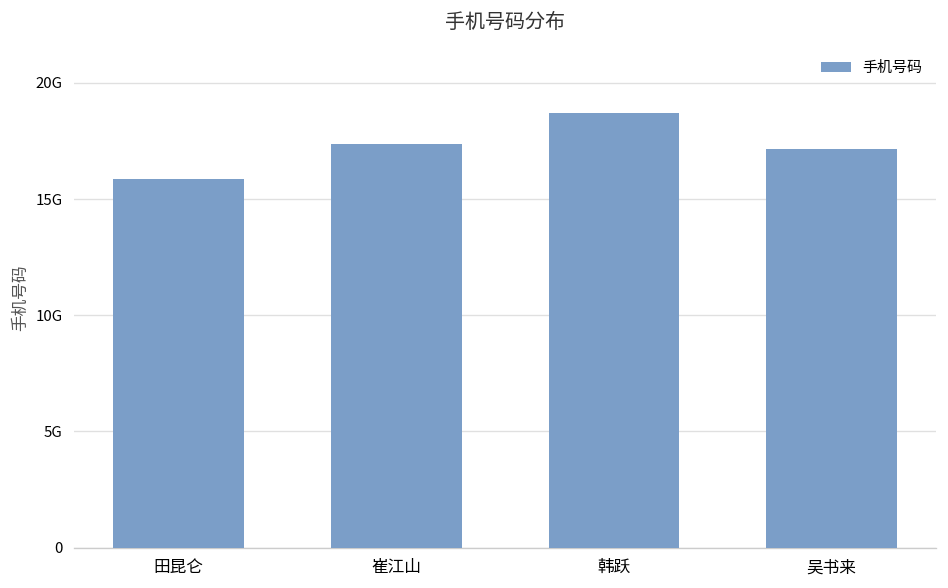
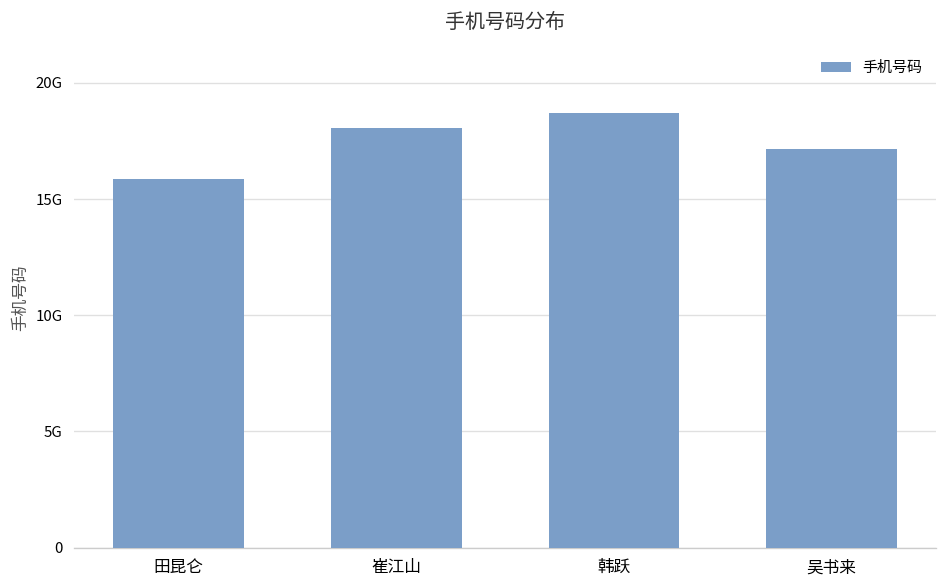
崔江山: 17400000000 -> 18000000000
